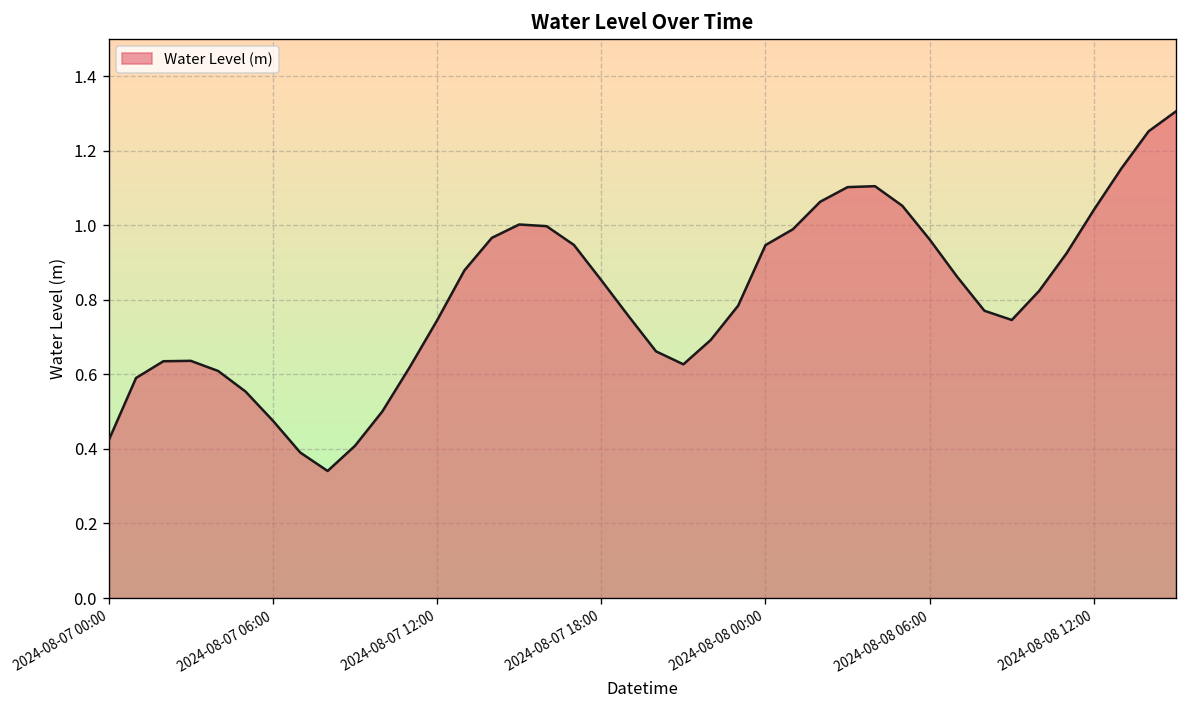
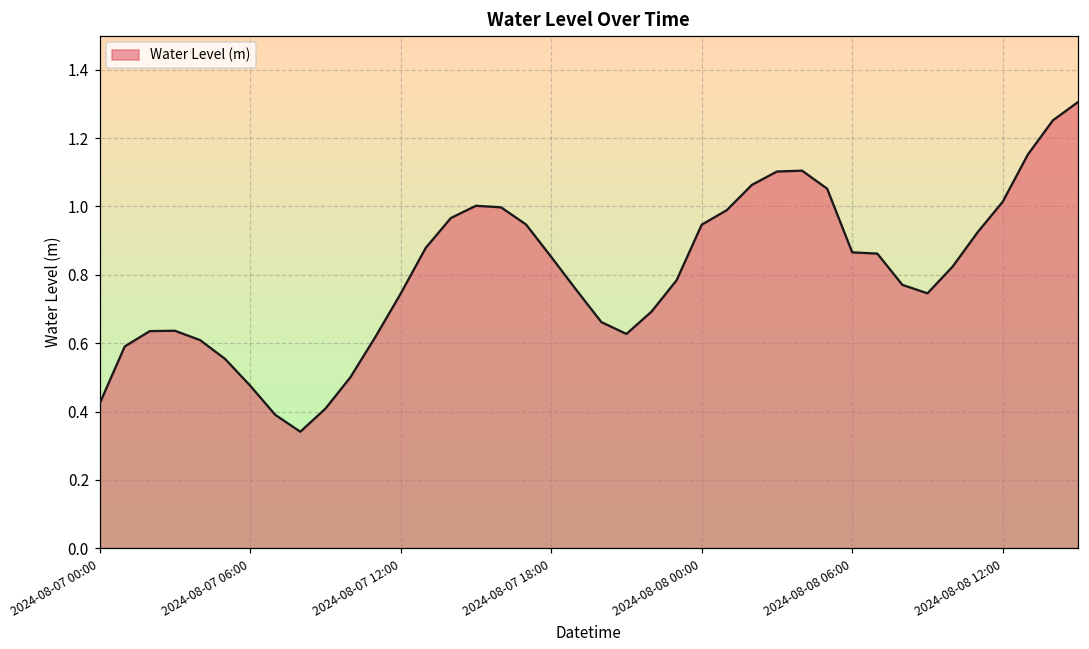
2024-08-08 06:00: 0.96 -> 0.87
2024-08-08 12:00: 1.04 -> 1.01
